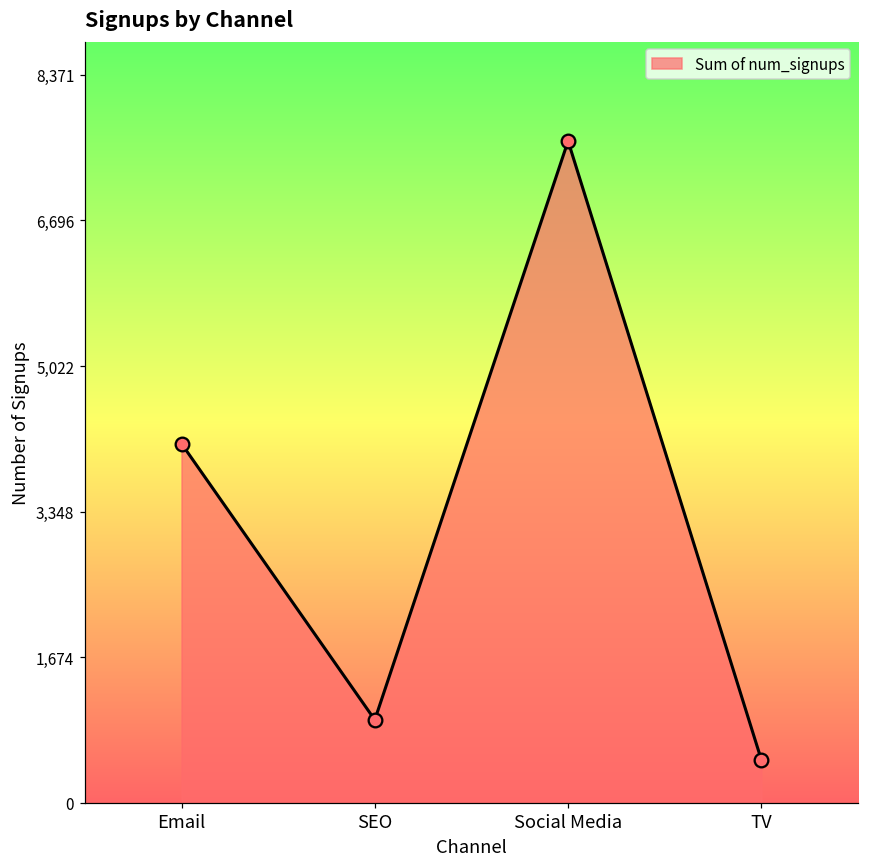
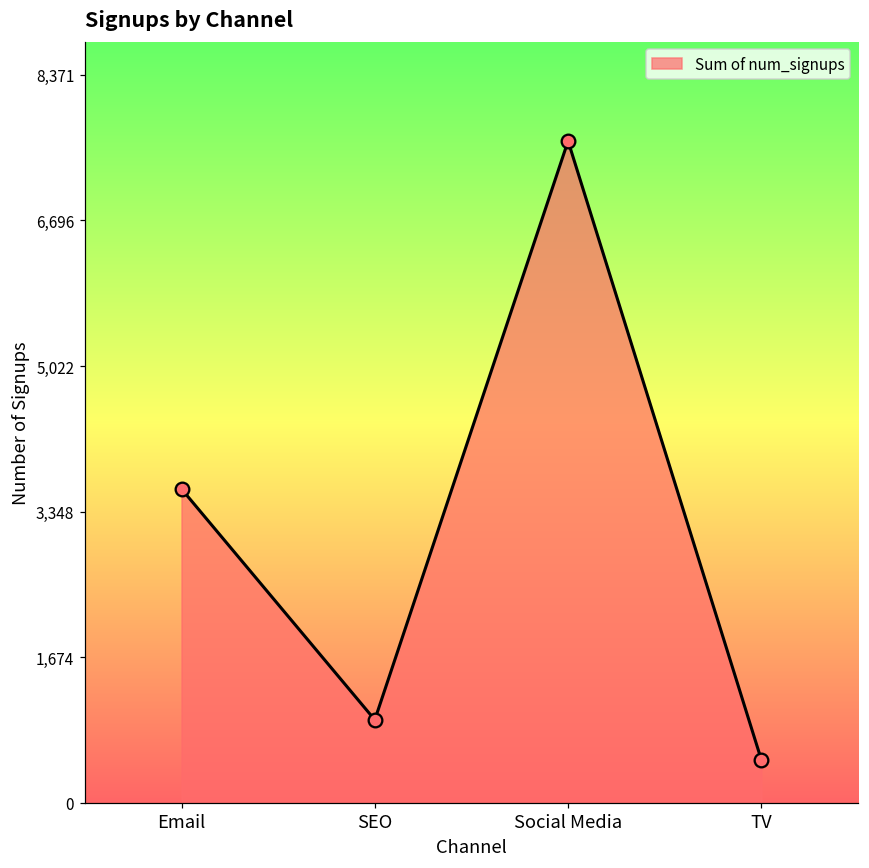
Email: 4,100 -> 3,600
